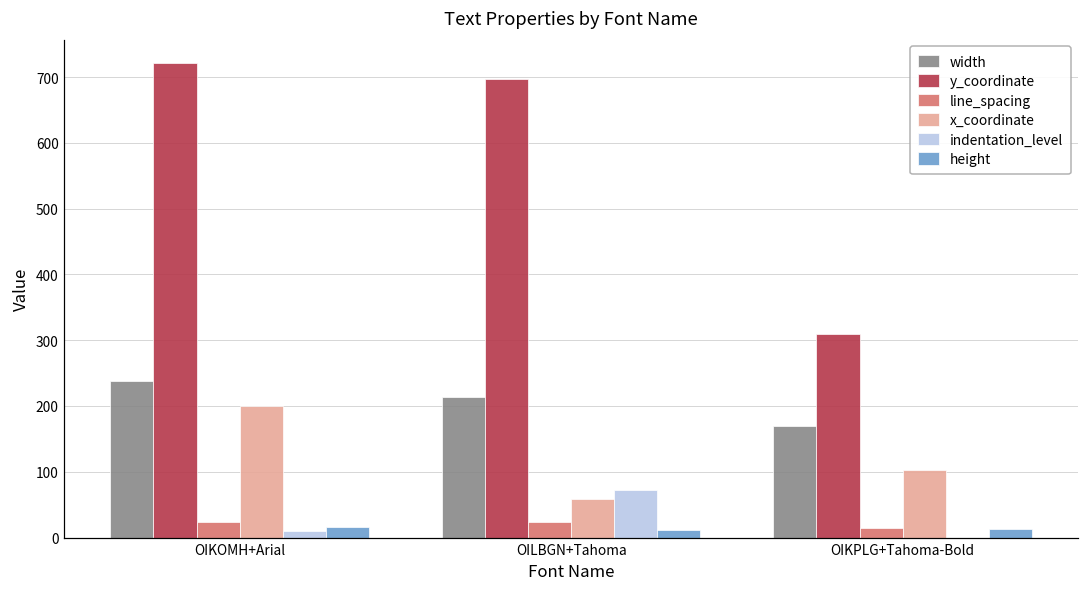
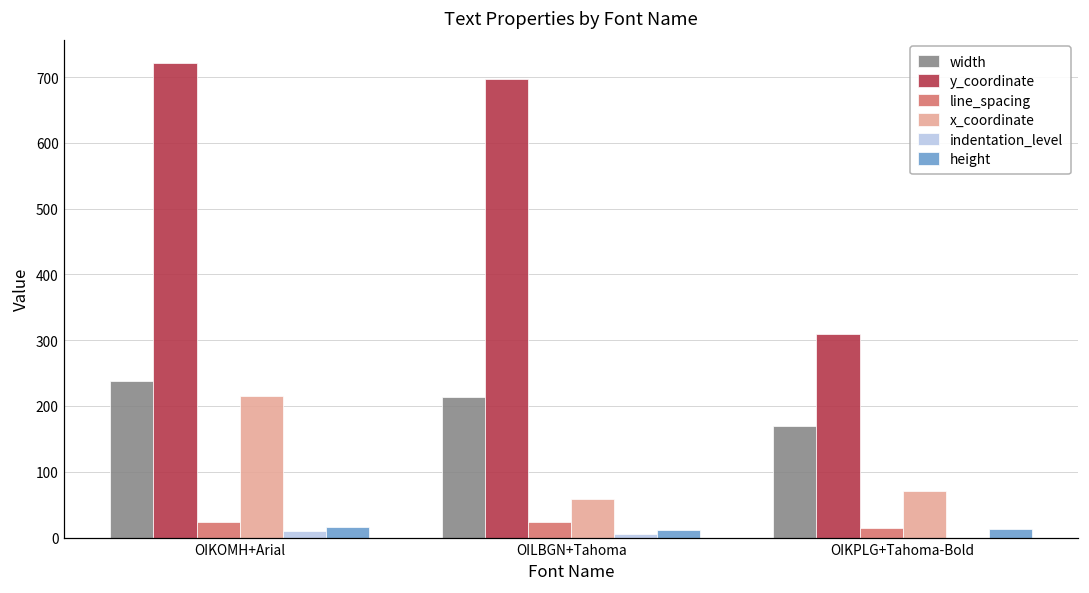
x_coordinate, OIKOMH+Arial: 200 -> 220
indentation_level, OILBGN+Tahoma: 70 -> 10
x_coordinate, OIKPLG+Tahoma-Bold: 100 -> 70
